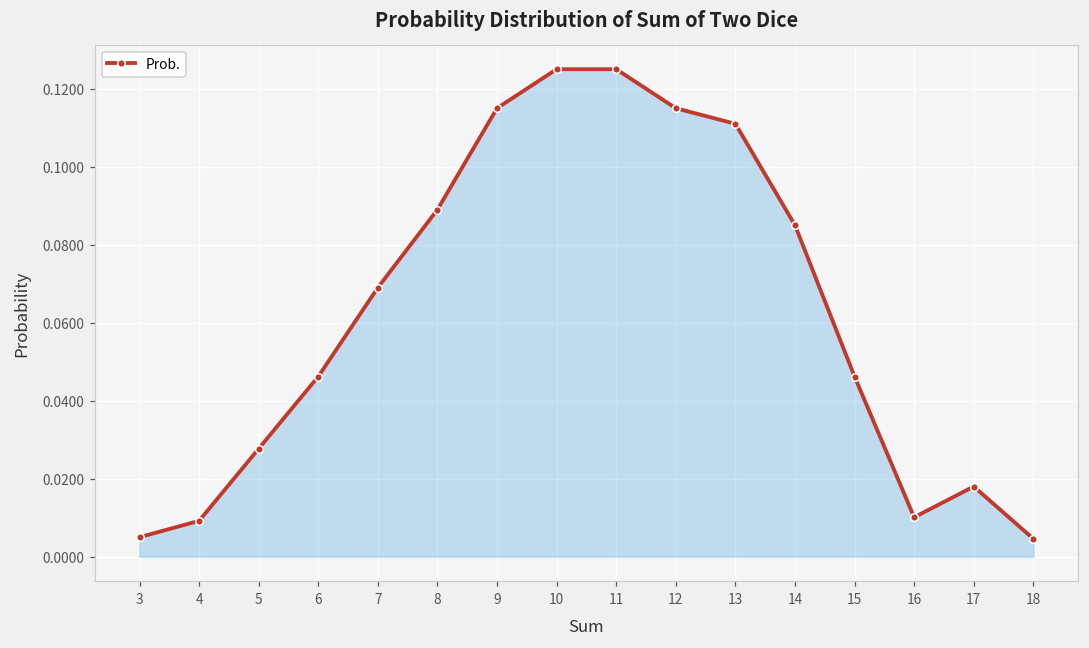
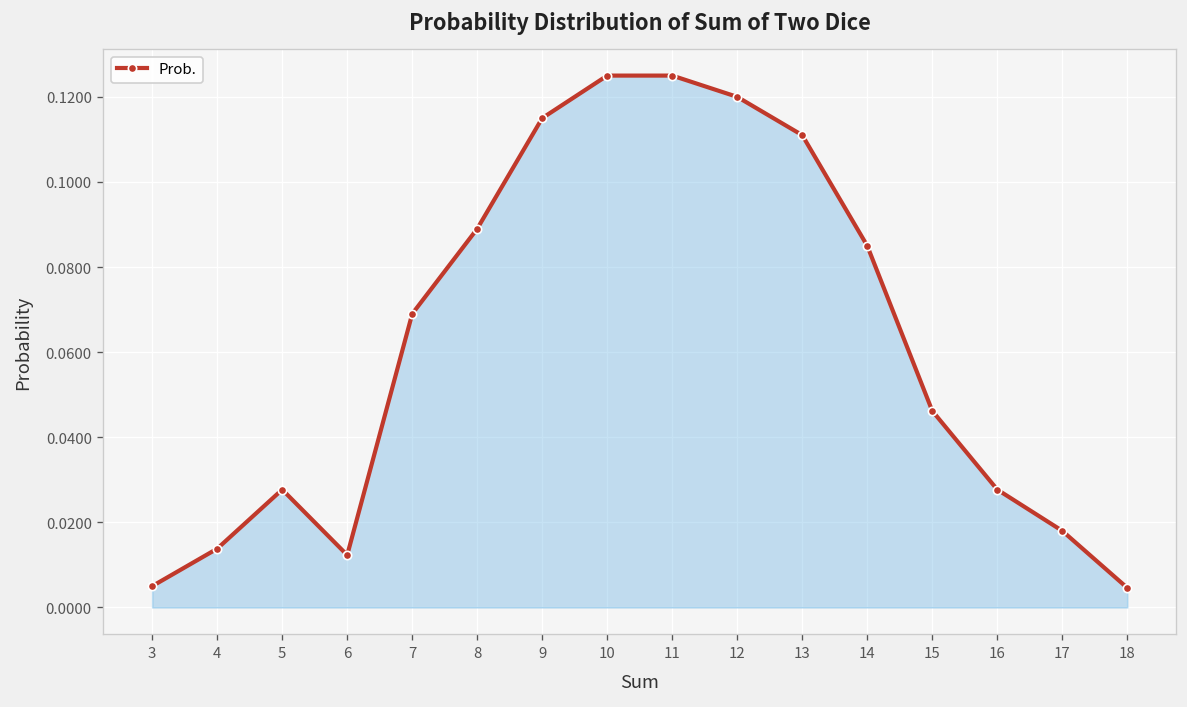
4: 0.009 -> 0.014
6: 0.046 -> 0.012
12: 0.115 -> 0.120
16: 0.010 -> 0.028
